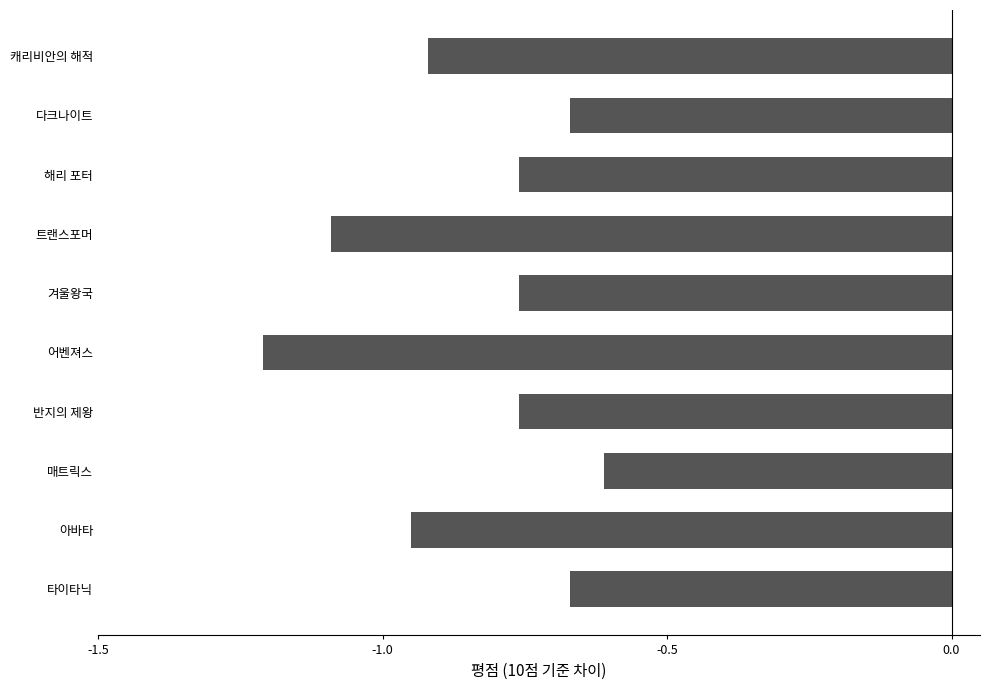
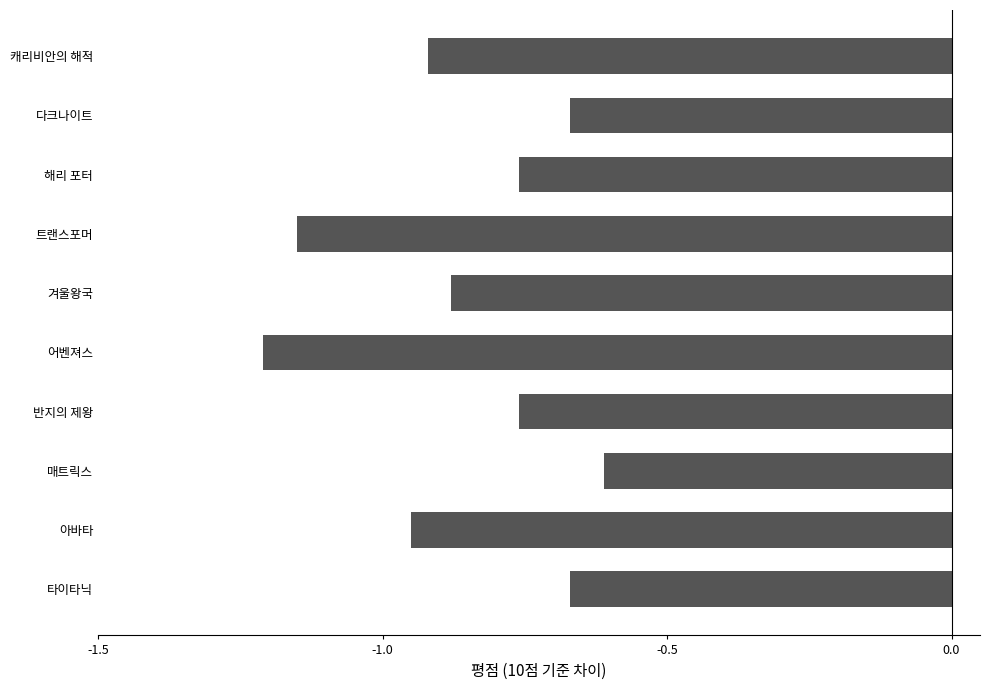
트랜스포머: -1.09 -> -1.15
겨울왕국: -0.76 -> -0.88
